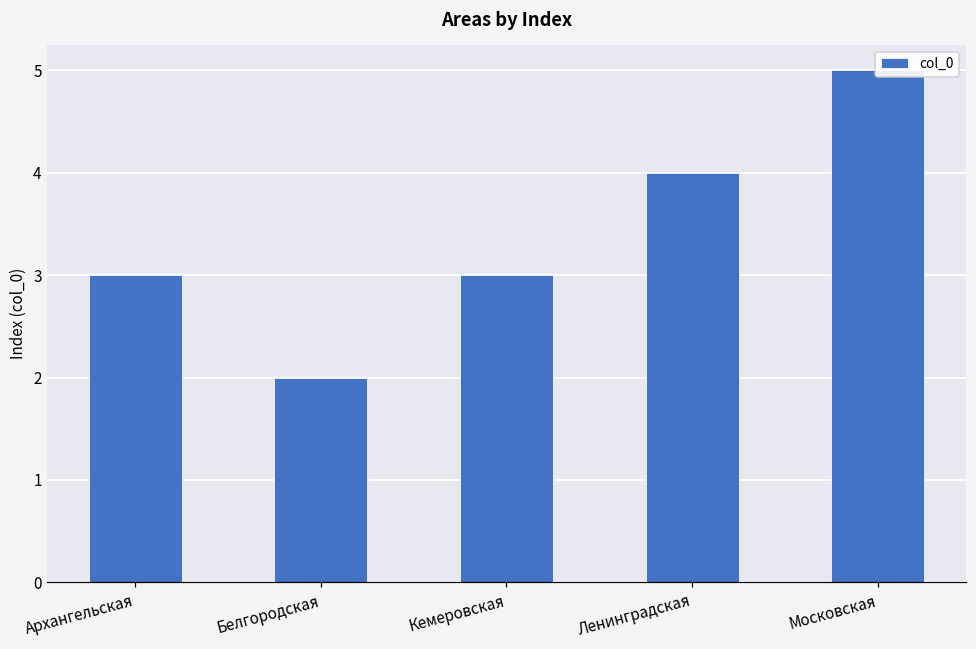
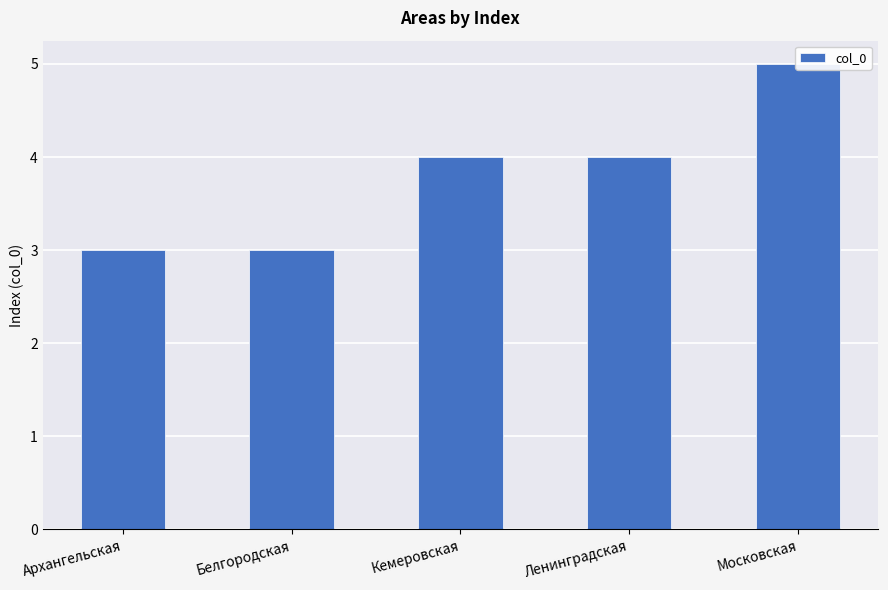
Белгородская: 2 -> 3
Кемеровская: 3 -> 4
